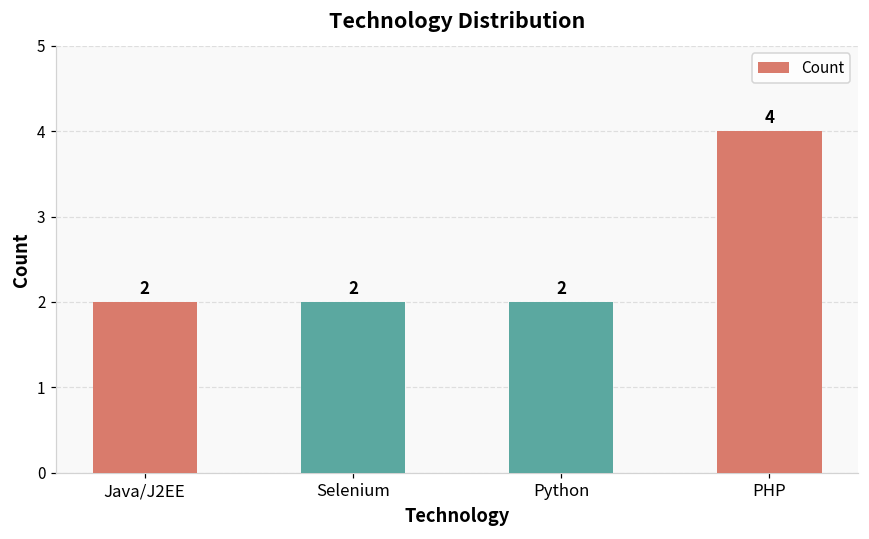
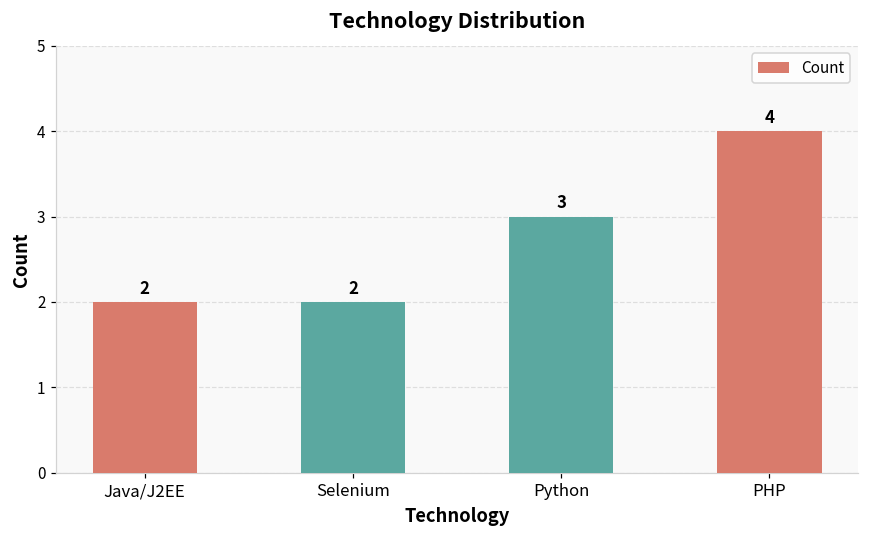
Python: 2 -> 3
